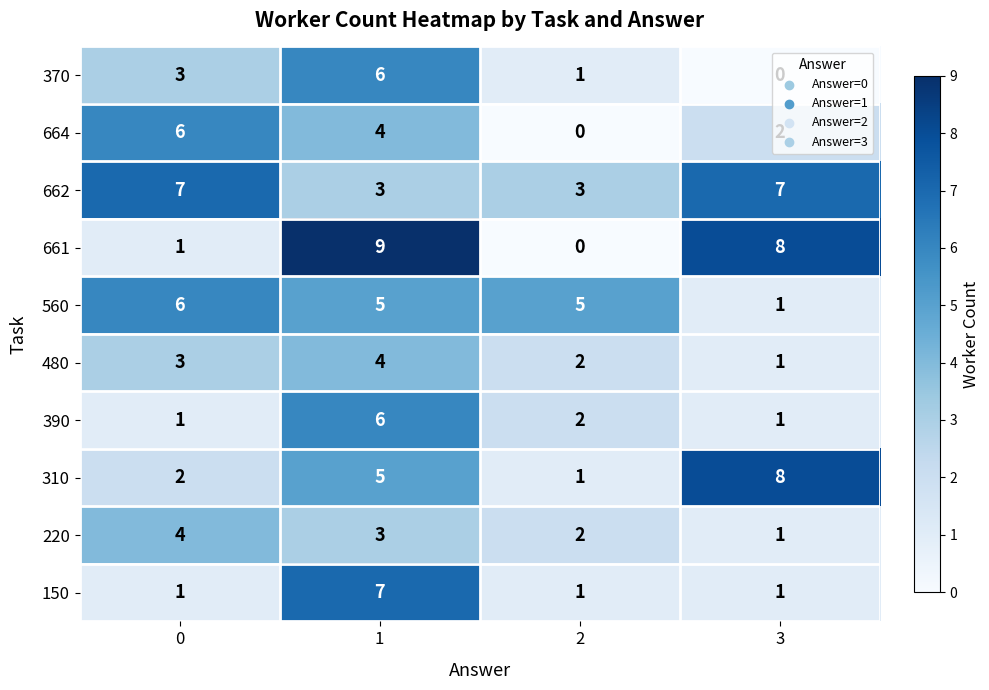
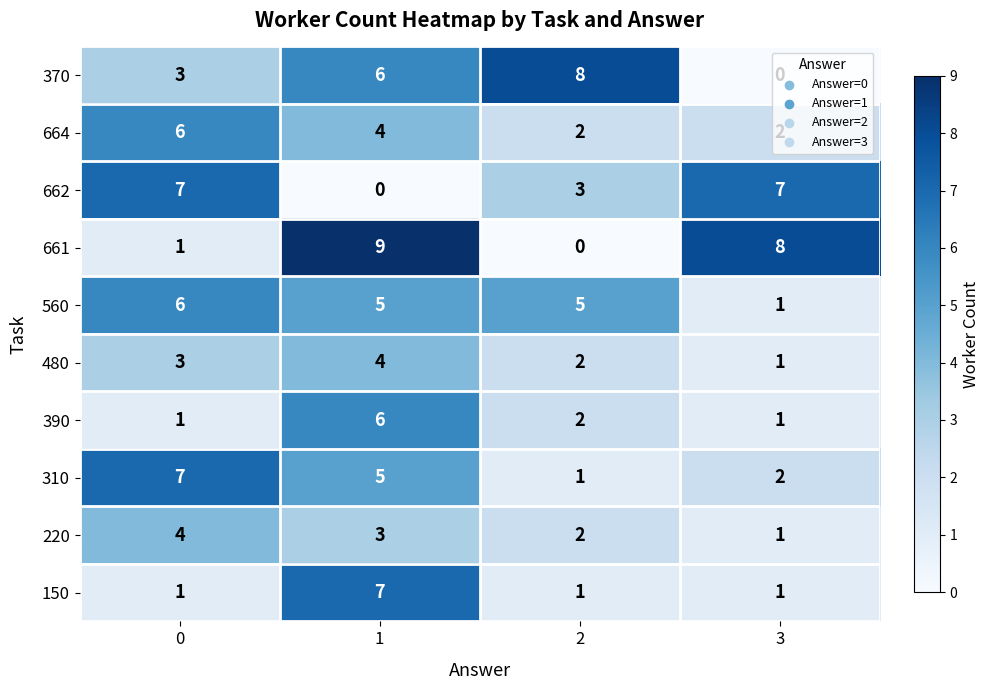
370, 2: 1 -> 8
664, 2: 0 -> 2
662, 1: 3 -> 0
310, 0: 2 -> 7
310, 3: 8 -> 2
